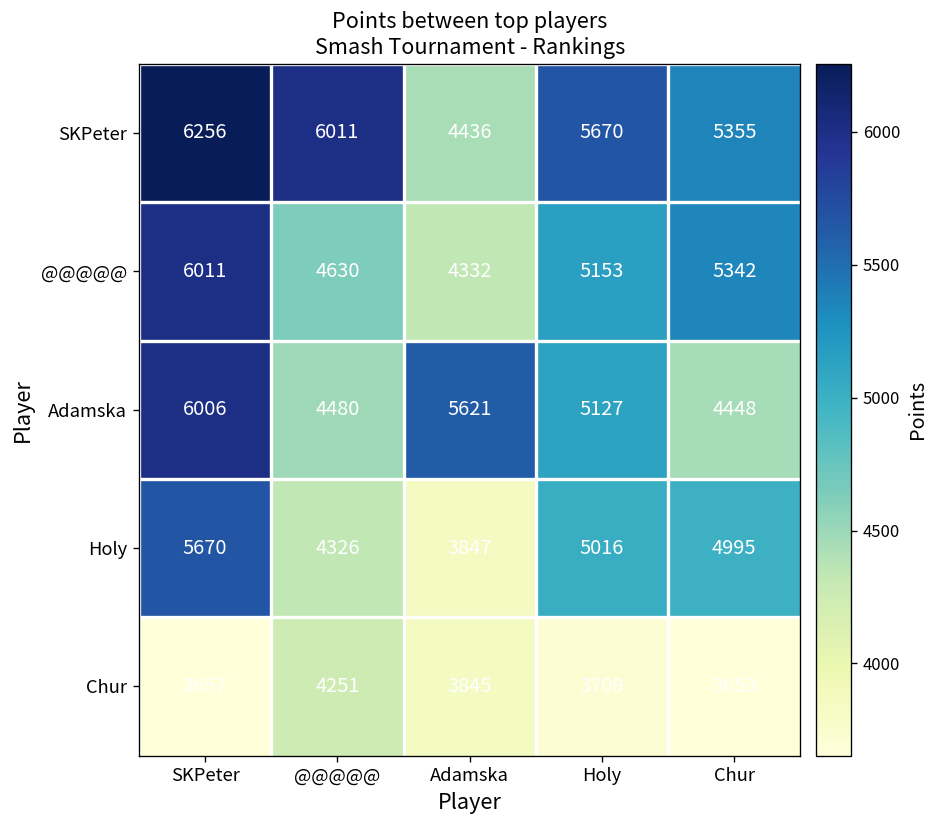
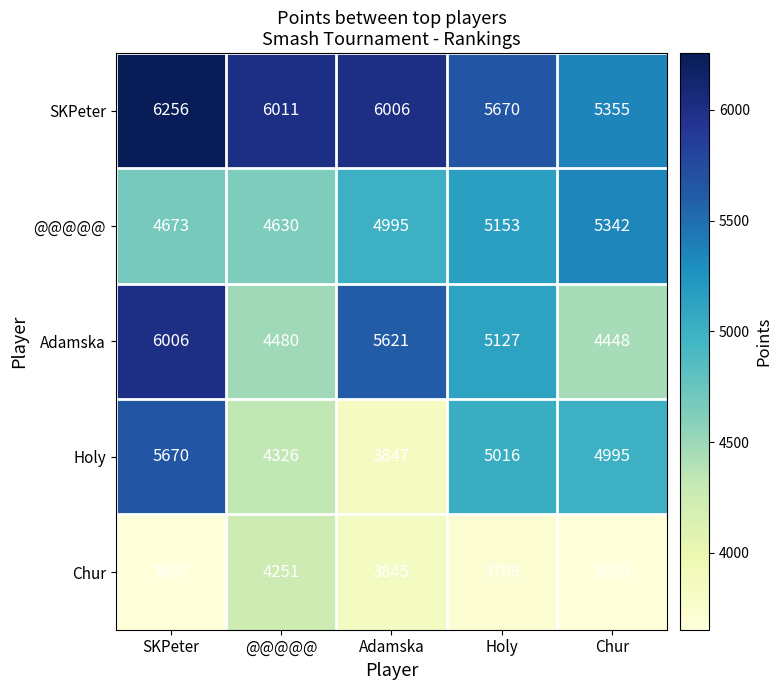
SKPeter, Adamska: 4436 -> 6006
@@@@@, SKPeter: 6011 -> 4673
@@@@@, Adamska: 4332 -> 4995
